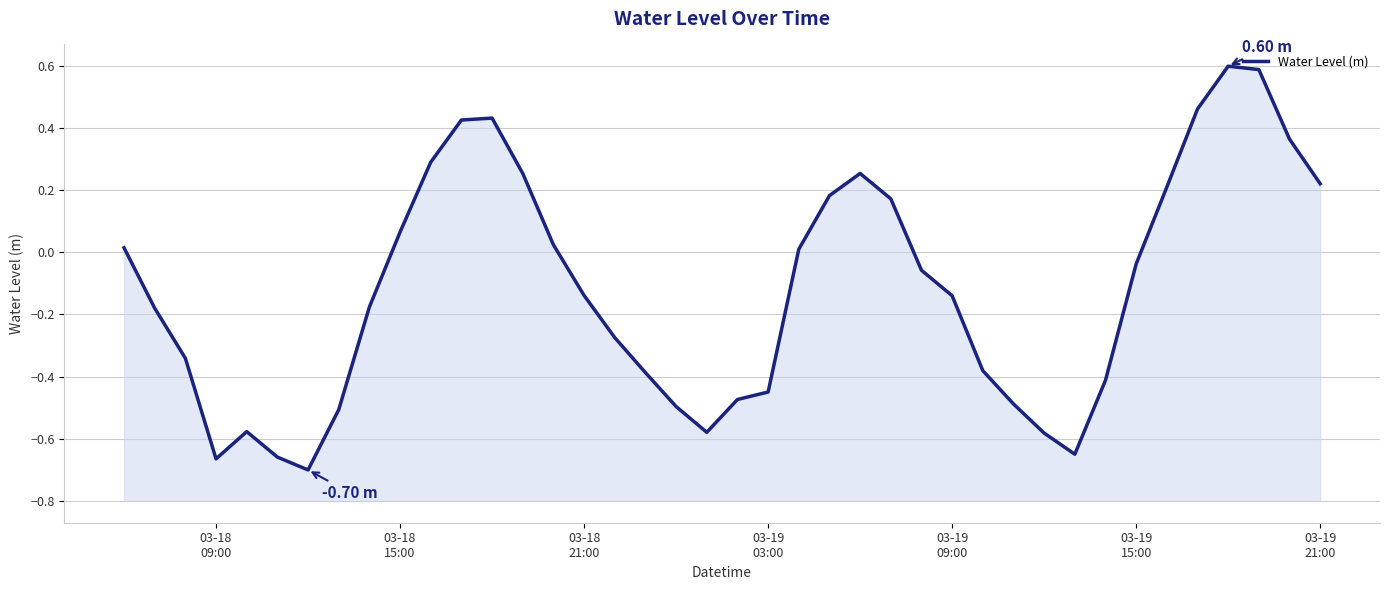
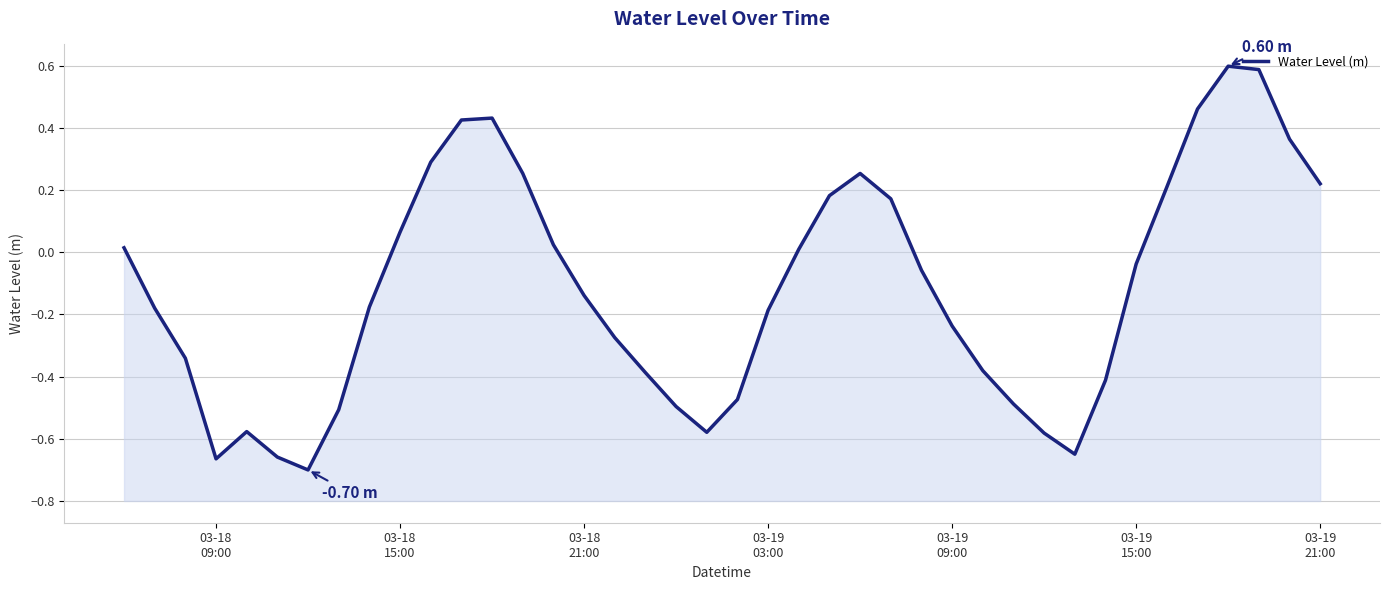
03-19 03:00: -0.45 -> -0.19
03-19 09:00: -0.14 -> -0.24
